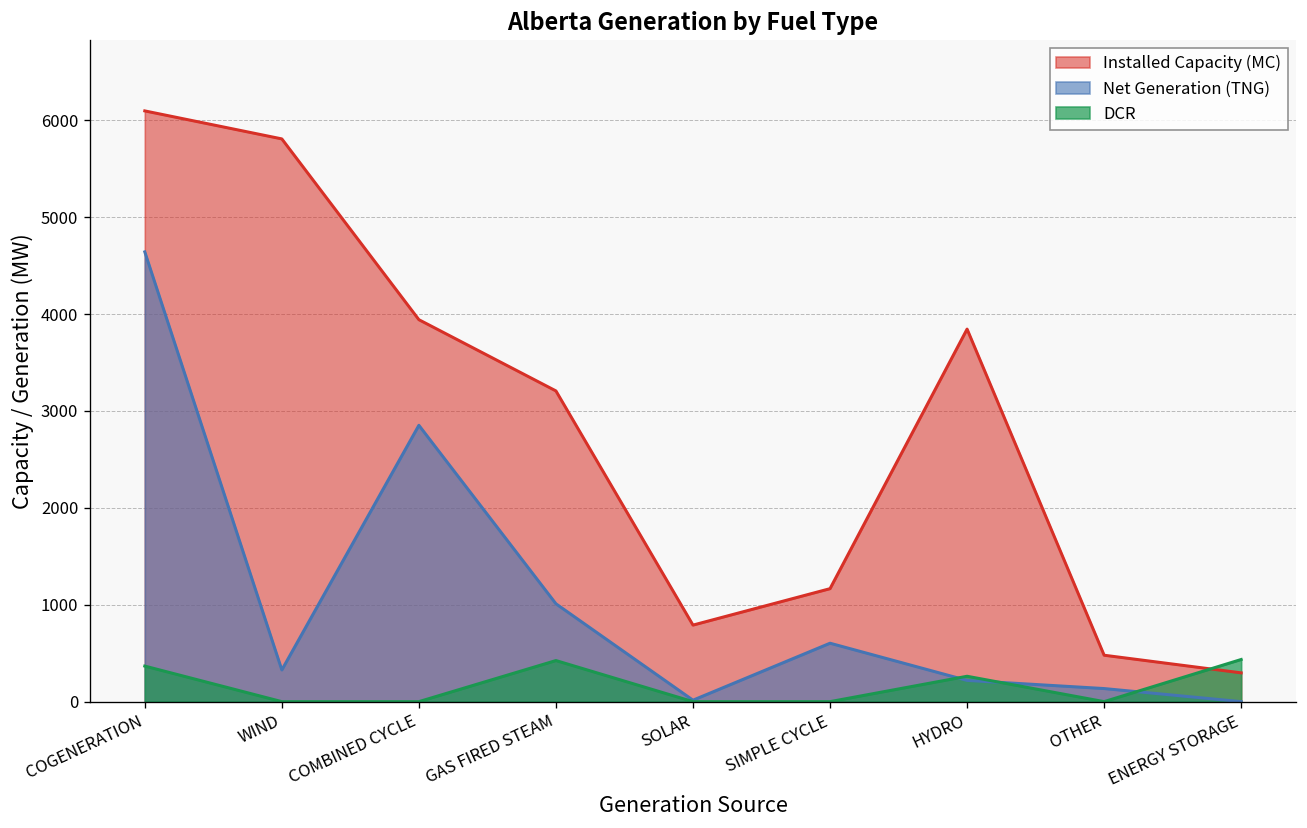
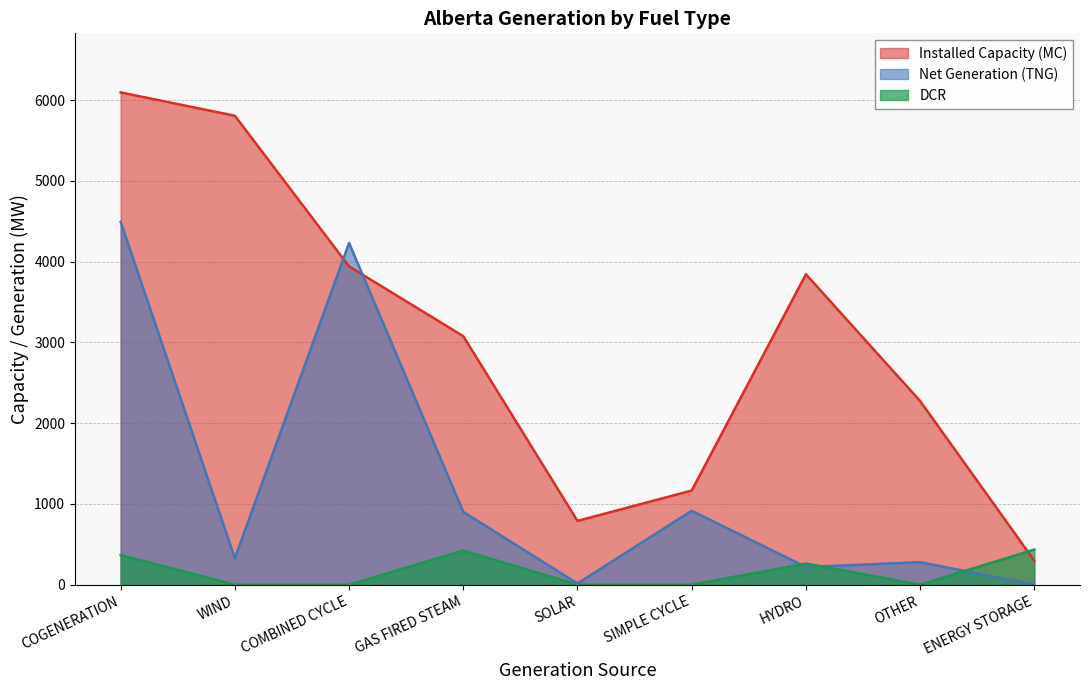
Net Generation (TNG), COGENERATION: 4600 -> 4500
Net Generation (TNG), COMBINED CYCLE: 2900 -> 4200
Installed Capacity (MC), GAS FIRED STEAM: 3200 -> 3100
Net Generation (TNG), GAS FIRED STEAM: 1000 -> 900
Net Generation (TNG), SIMPLE CYCLE: 600 -> 900
Installed Capacity (MC), OTHER: 500 -> 2300
Net Generation (TNG), OTHER: 100 -> 300
